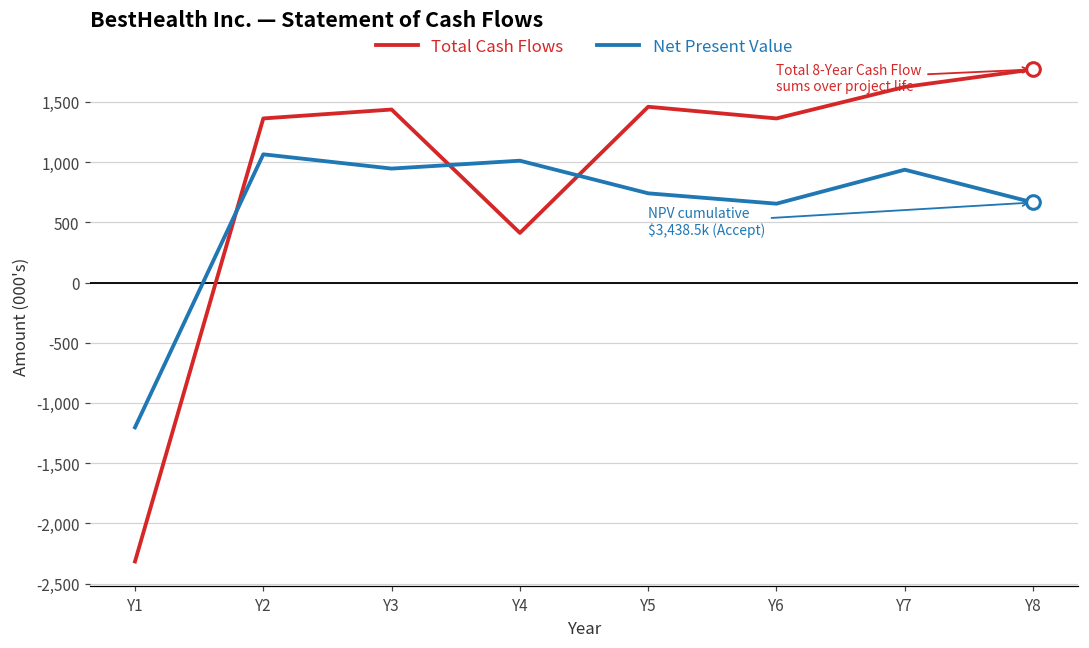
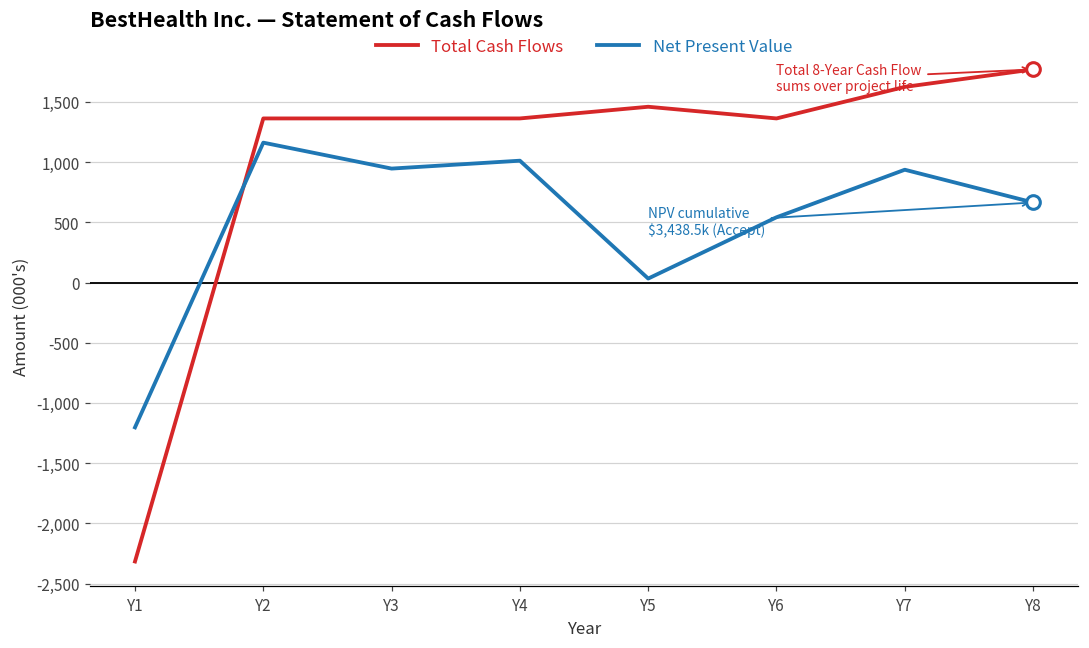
Net Present Value, Y2: 1,070 -> 1,160
Total Cash Flows, Y3: 1,440 -> 1,360
Total Cash Flows, Y4: 410 -> 1,360
Net Present Value, Y5: 740 -> 30
Net Present Value, Y6: 660 -> 540
